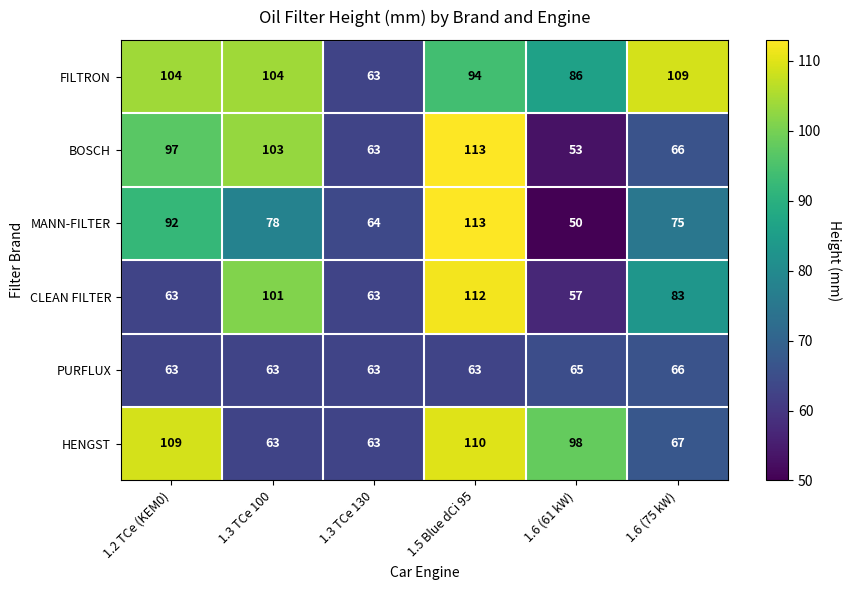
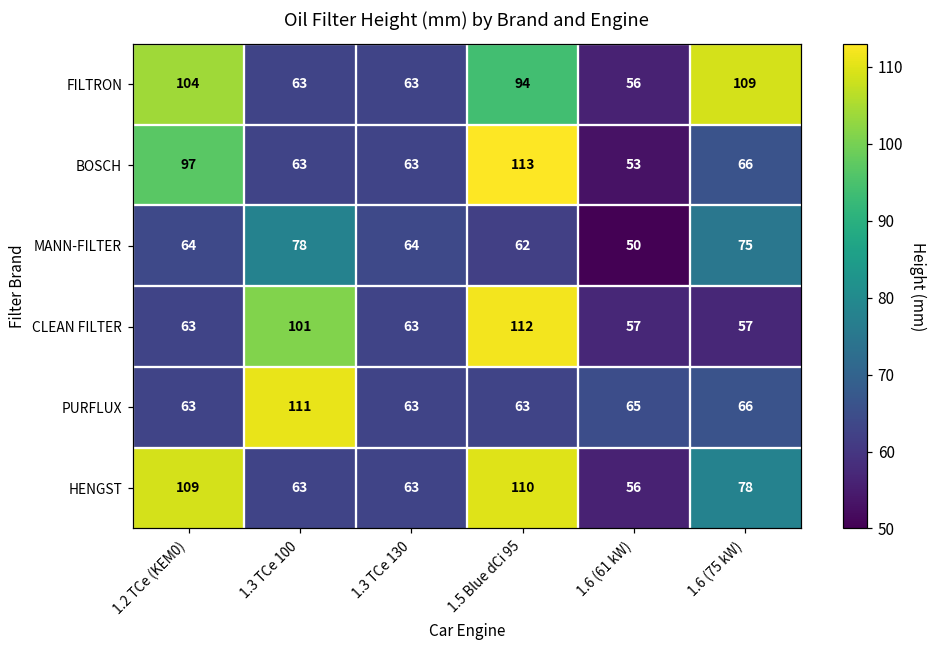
FILTRON, 1.3 TCe 100: 104 -> 63
FILTRON, 1.6 (61 kW): 86 -> 56
BOSCH, 1.3 TCe 100: 103 -> 63
MANN-FILTER, 1.2 TCe (KEM0): 92 -> 64
MANN-FILTER, 1.5 Blue dCi 95: 113 -> 62
CLEAN FILTER, 1.6 (75 kW): 83 -> 57
PURFLUX, 1.3 TCe 100: 63 -> 111
HENGST, 1.6 (61 kW): 98 -> 56
HENGST, 1.6 (75 kW): 67 -> 78
